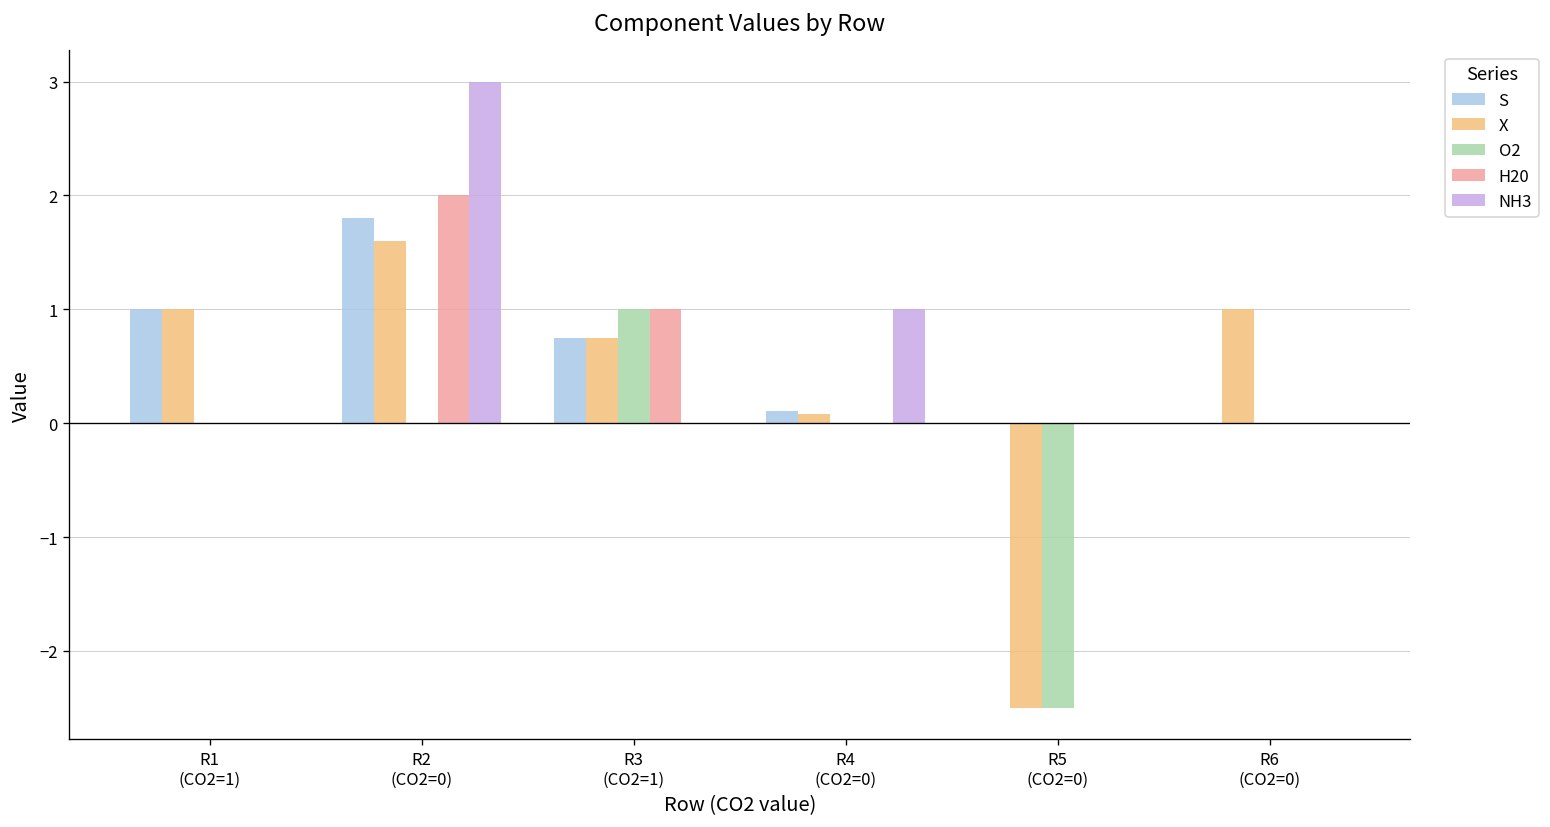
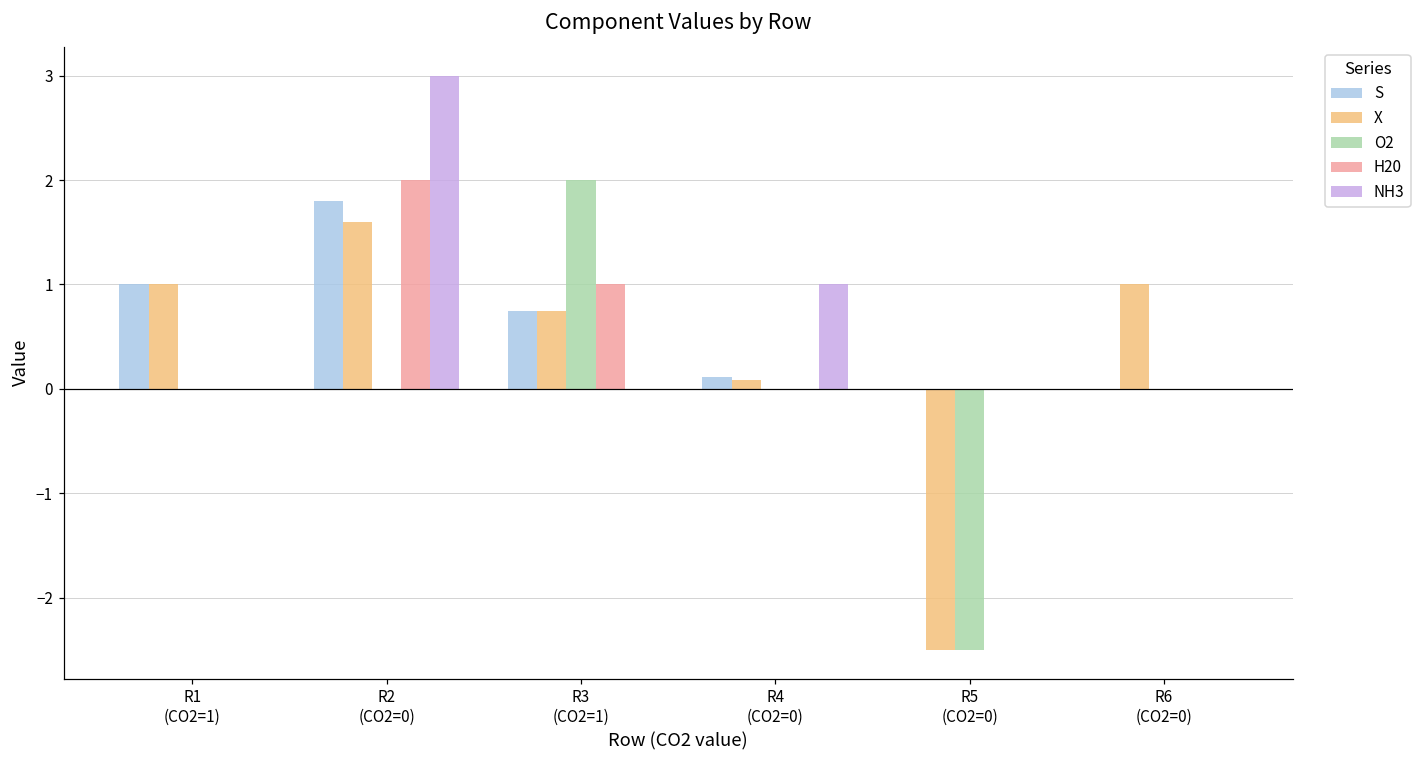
O2, R3 (CO2=1): 1 -> 2
